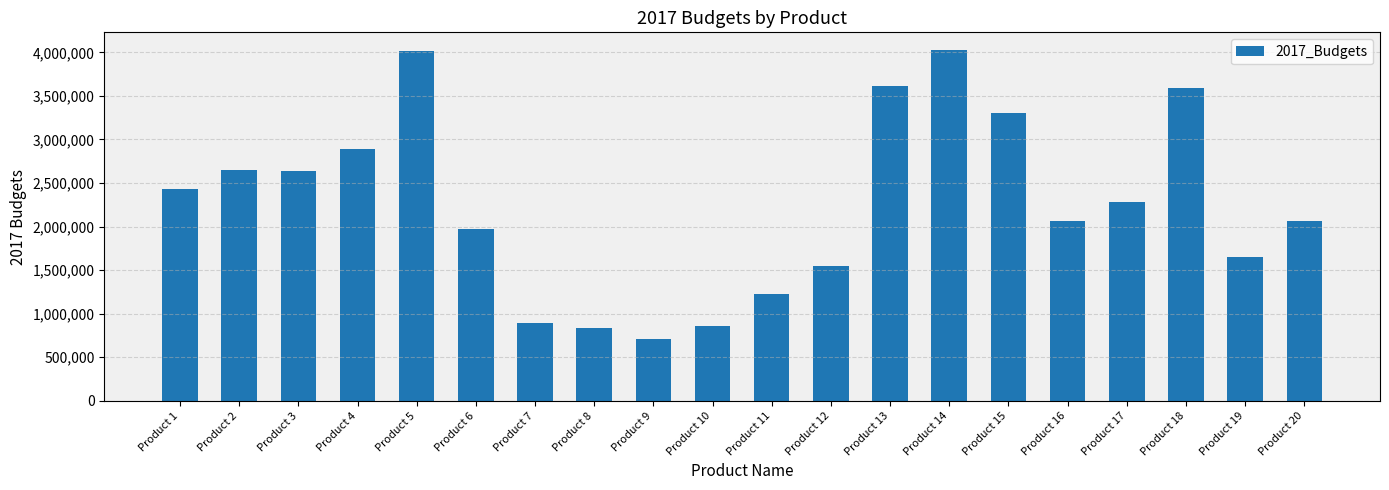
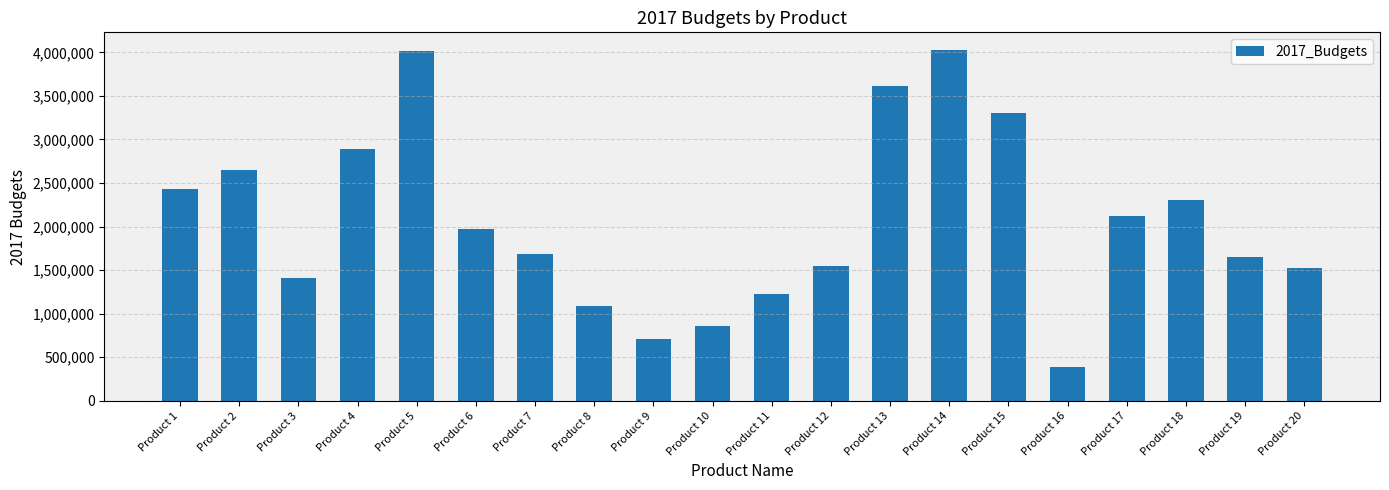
Product 3: 2,600,000 -> 1,400,000
Product 7: 900,000 -> 1,700,000
Product 8: 800,000 -> 1,100,000
Product 16: 2,100,000 -> 400,000
Product 17: 2,300,000 -> 2,100,000
Product 18: 3,600,000 -> 2,300,000
Product 20: 2,100,000 -> 1,500,000
